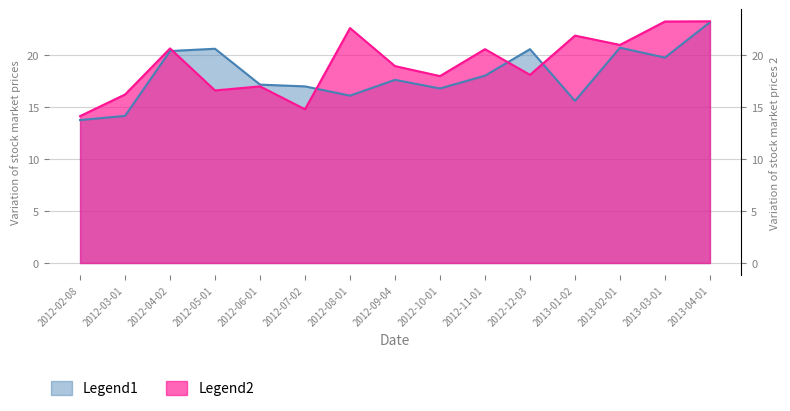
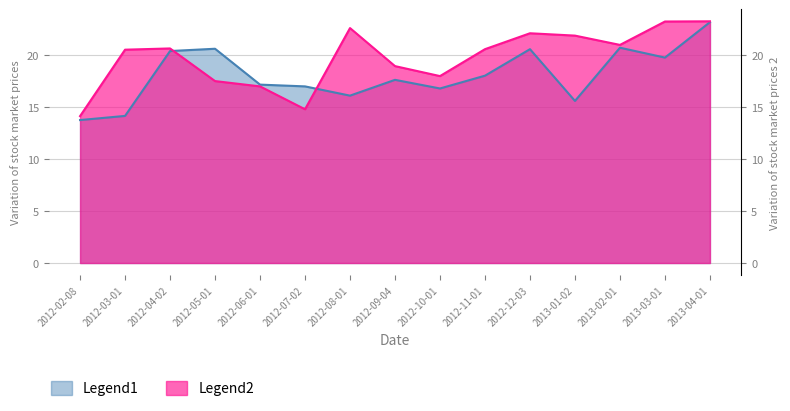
Legend2, 2012-03-01: 16.2 -> 20.5
Legend2, 2012-05-01: 16.6 -> 17.5
Legend2, 2012-12-03: 18.1 -> 22.1
